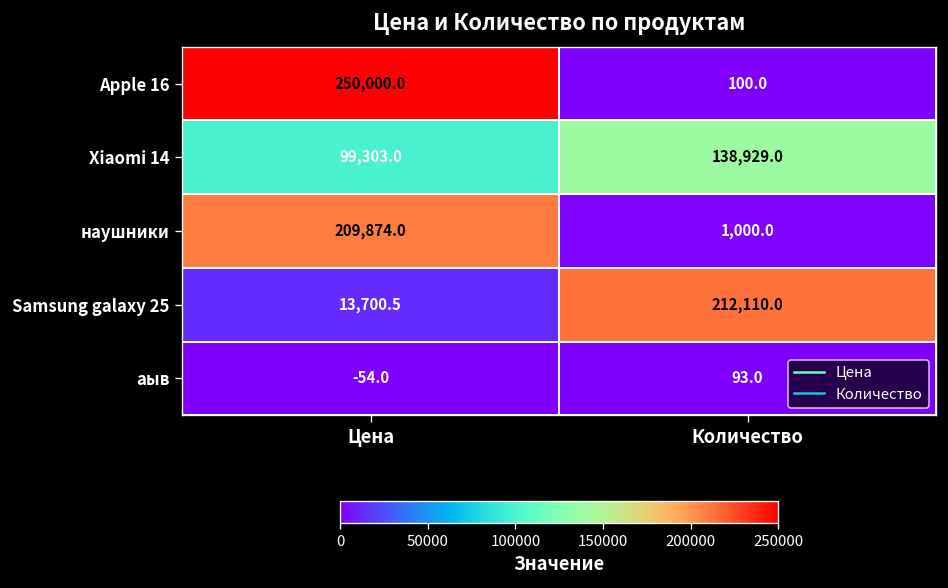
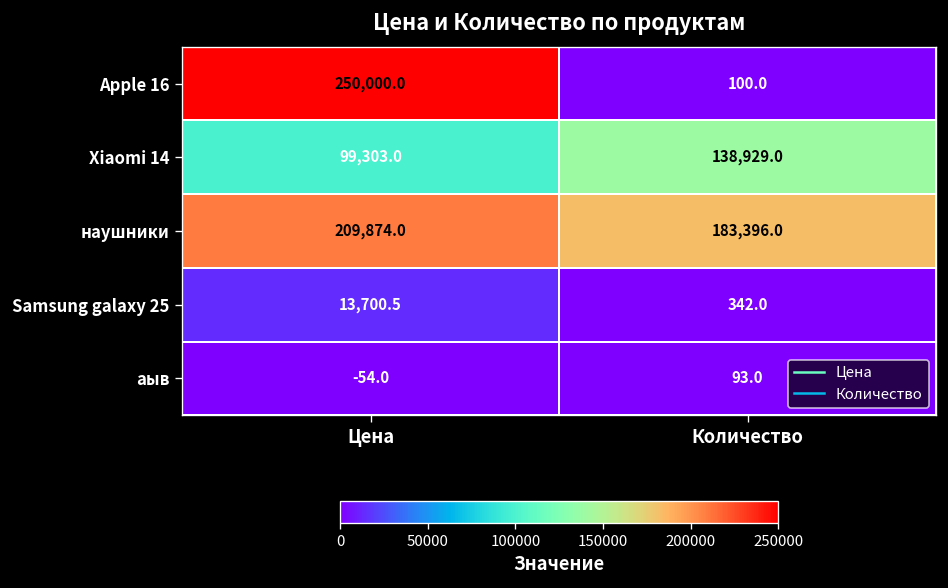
наушники, Количество: 1,000.0 -> 183,396.0
Samsung galaxy 25, Количество: 212,110.0 -> 342.0
